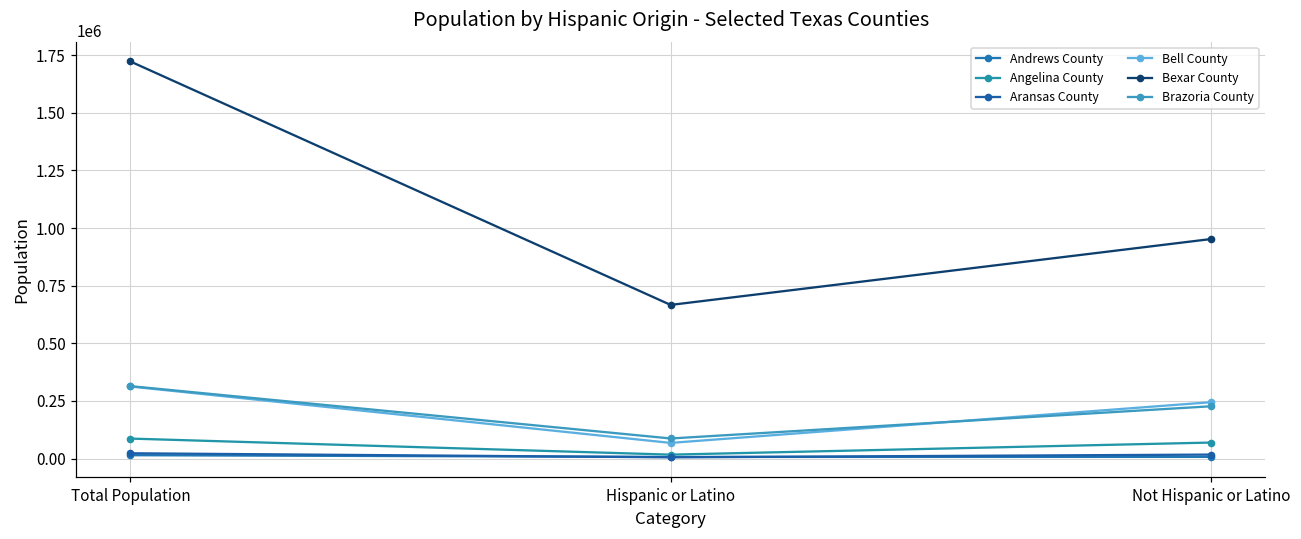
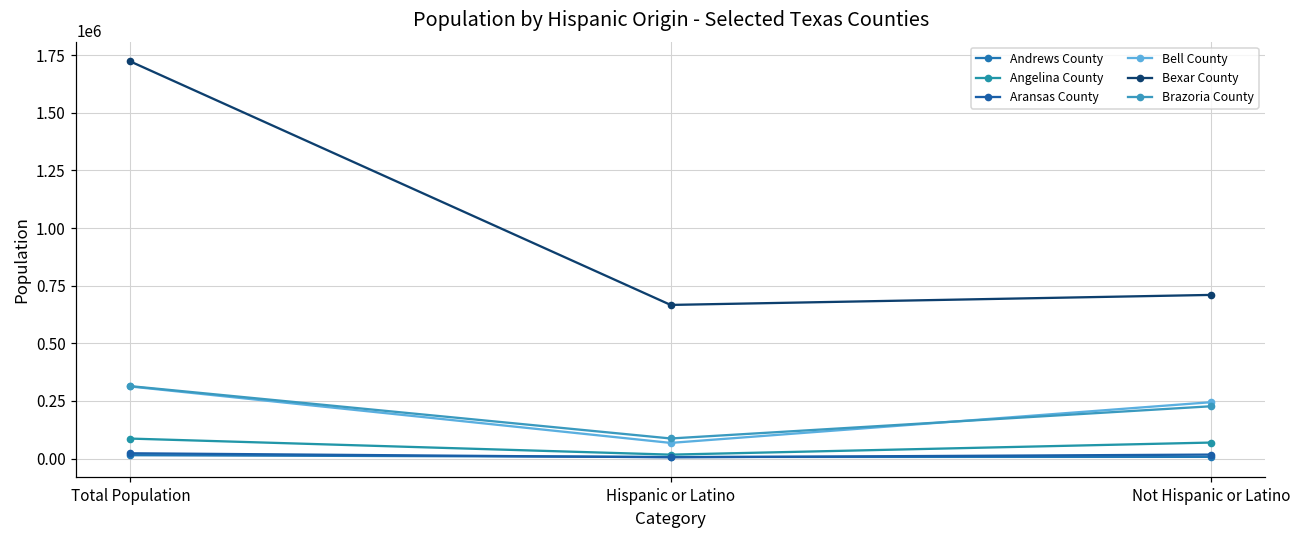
Bexar County, Not Hispanic or Latino: 950000 -> 710000
